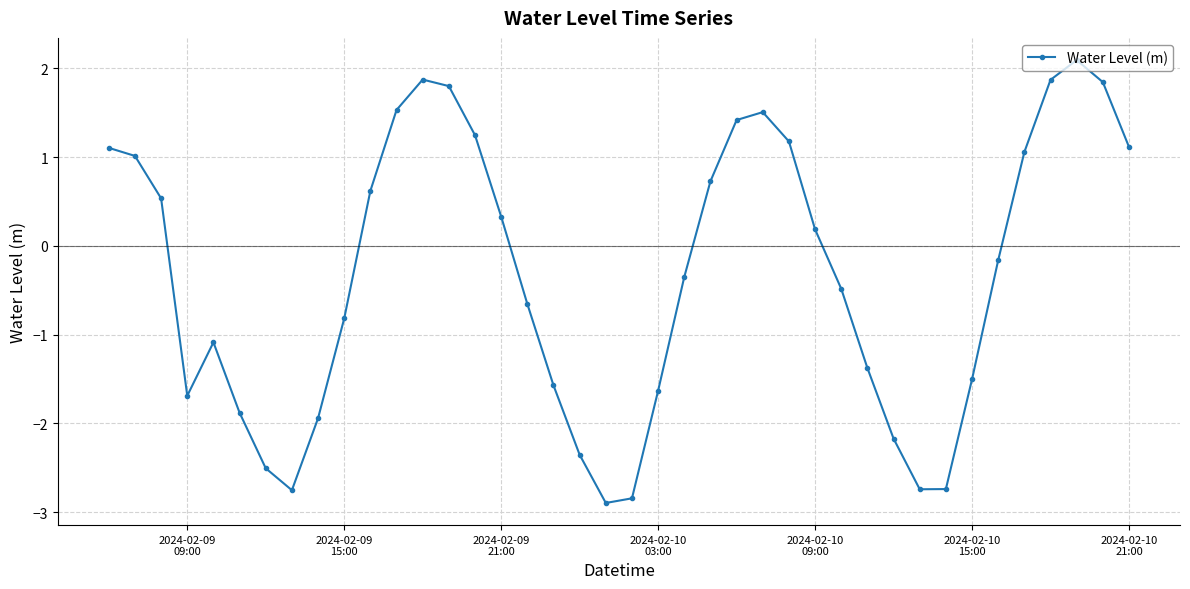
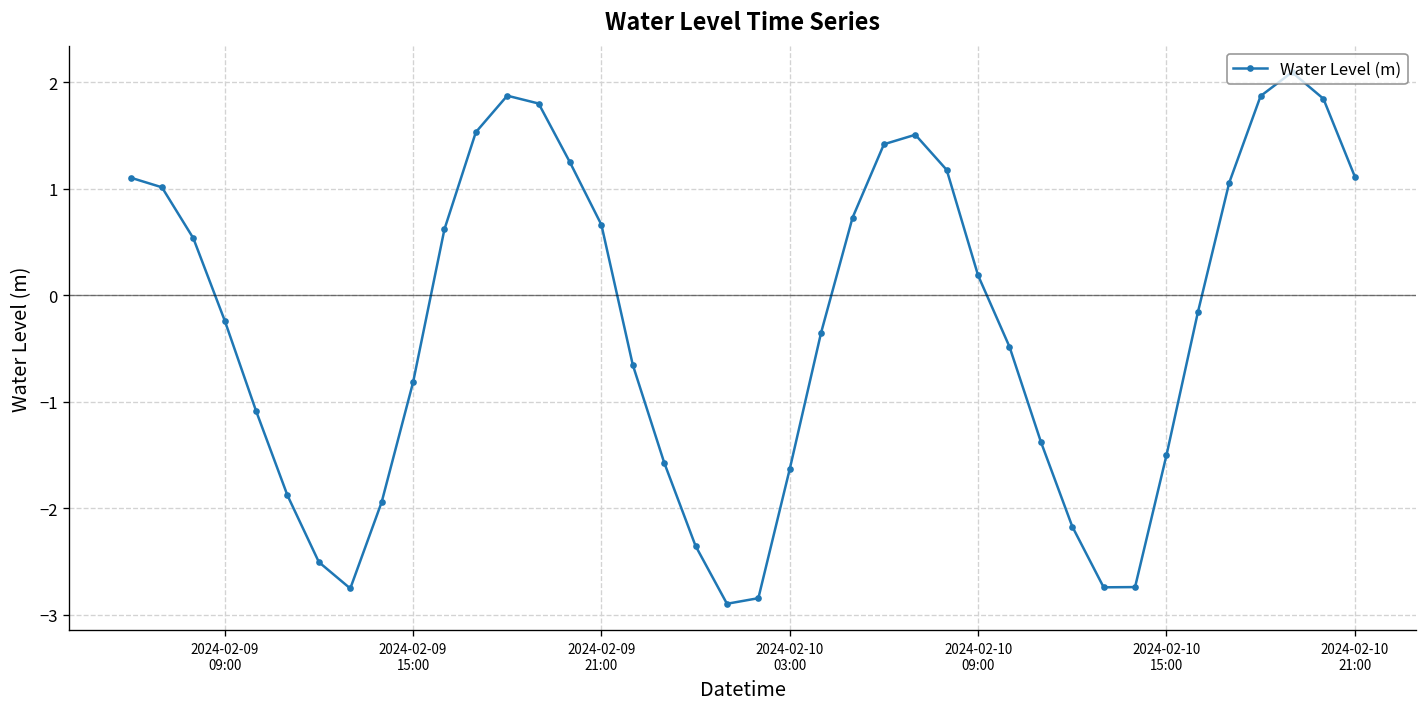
2024-02-09 09:00: -1.7 -> -0.2
2024-02-09 21:00: 0.3 -> 0.7
